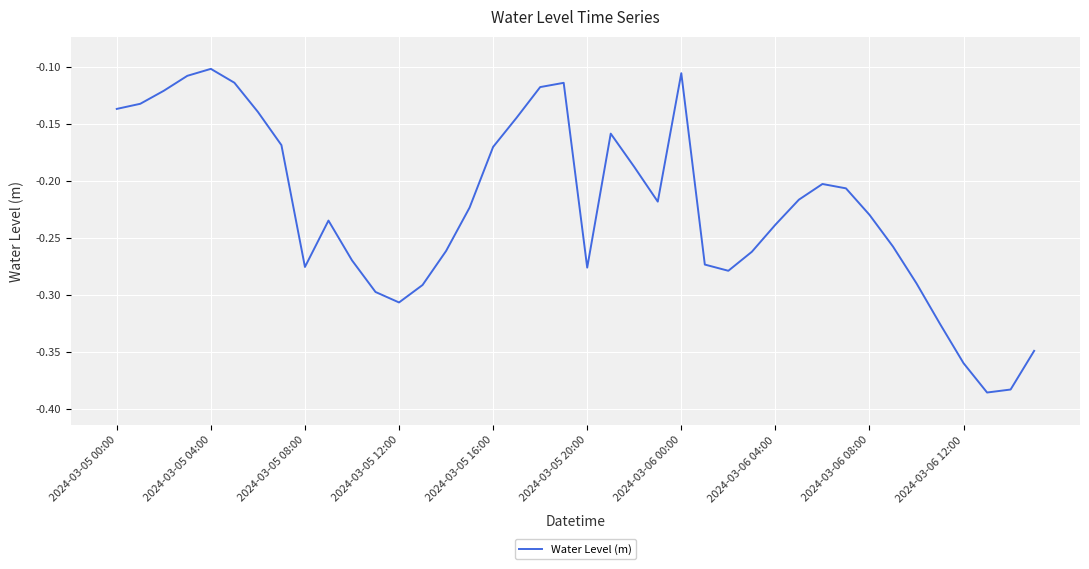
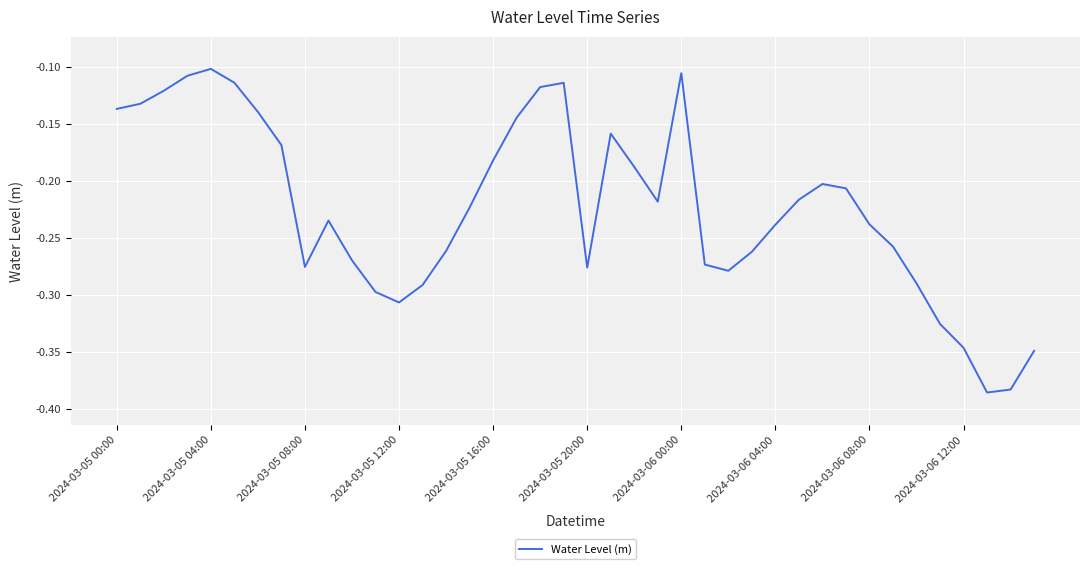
2024-03-05 16:00: -0.170 -> -0.182
2024-03-06 08:00: -0.230 -> -0.238
2024-03-06 12:00: -0.360 -> -0.346
